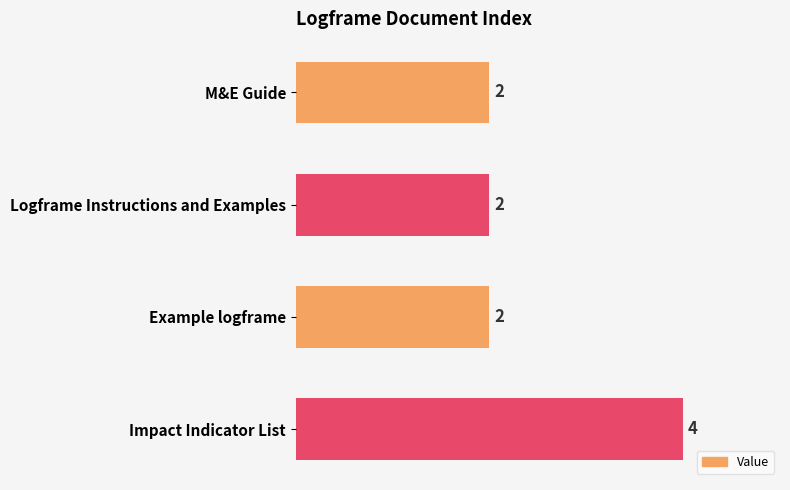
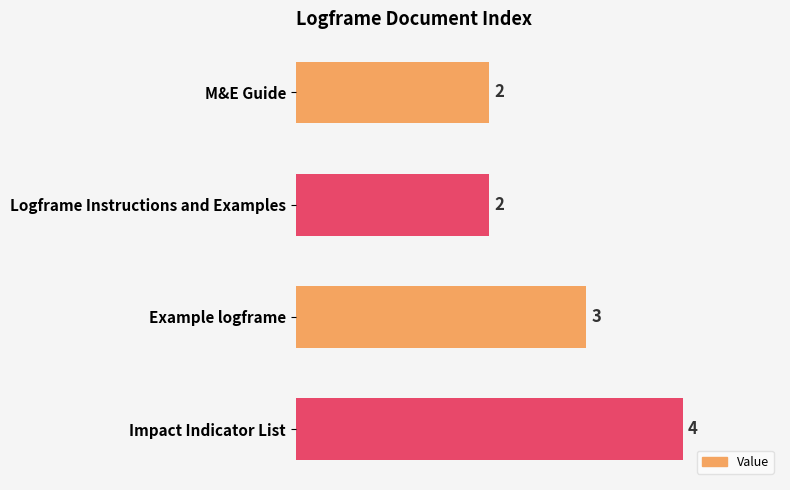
Example logframe: 2 -> 3
